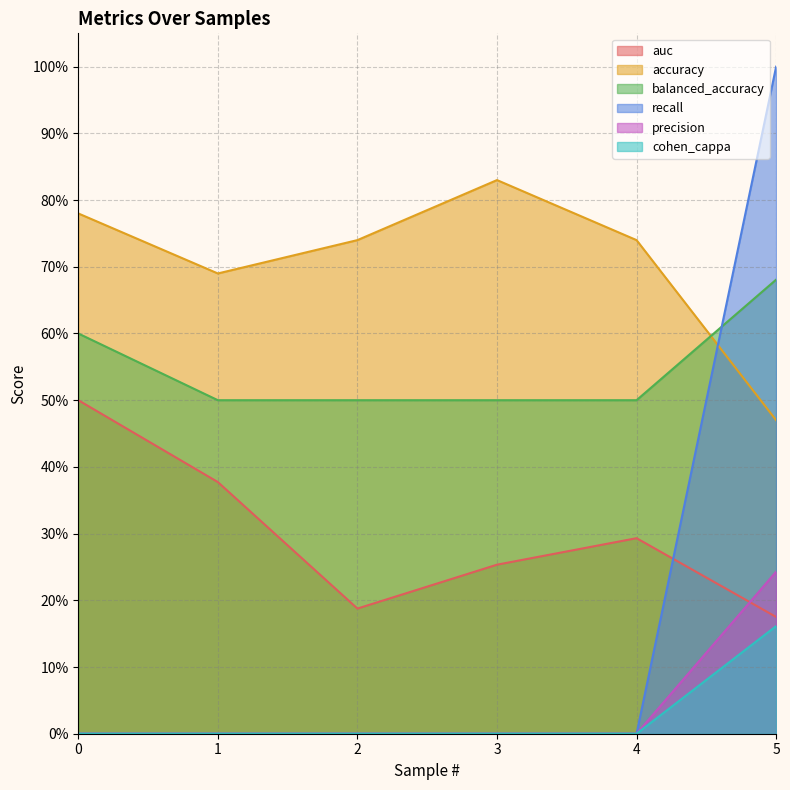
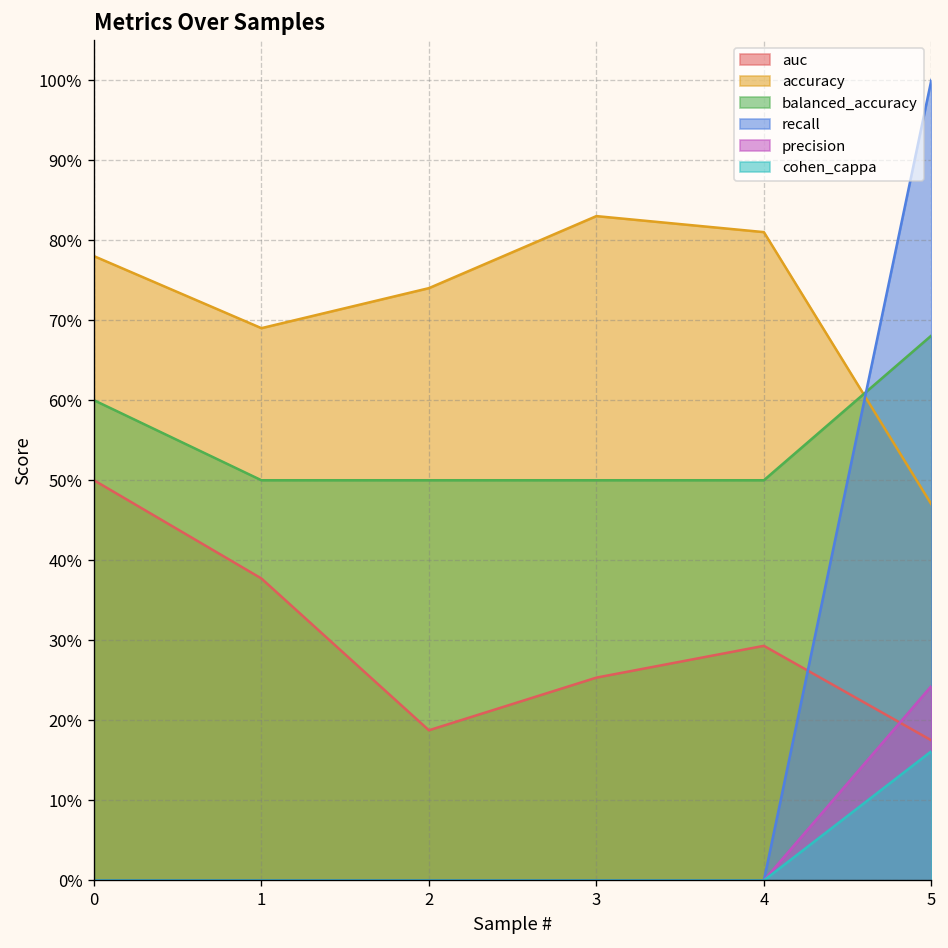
accuracy, 4: 74% -> 81%
